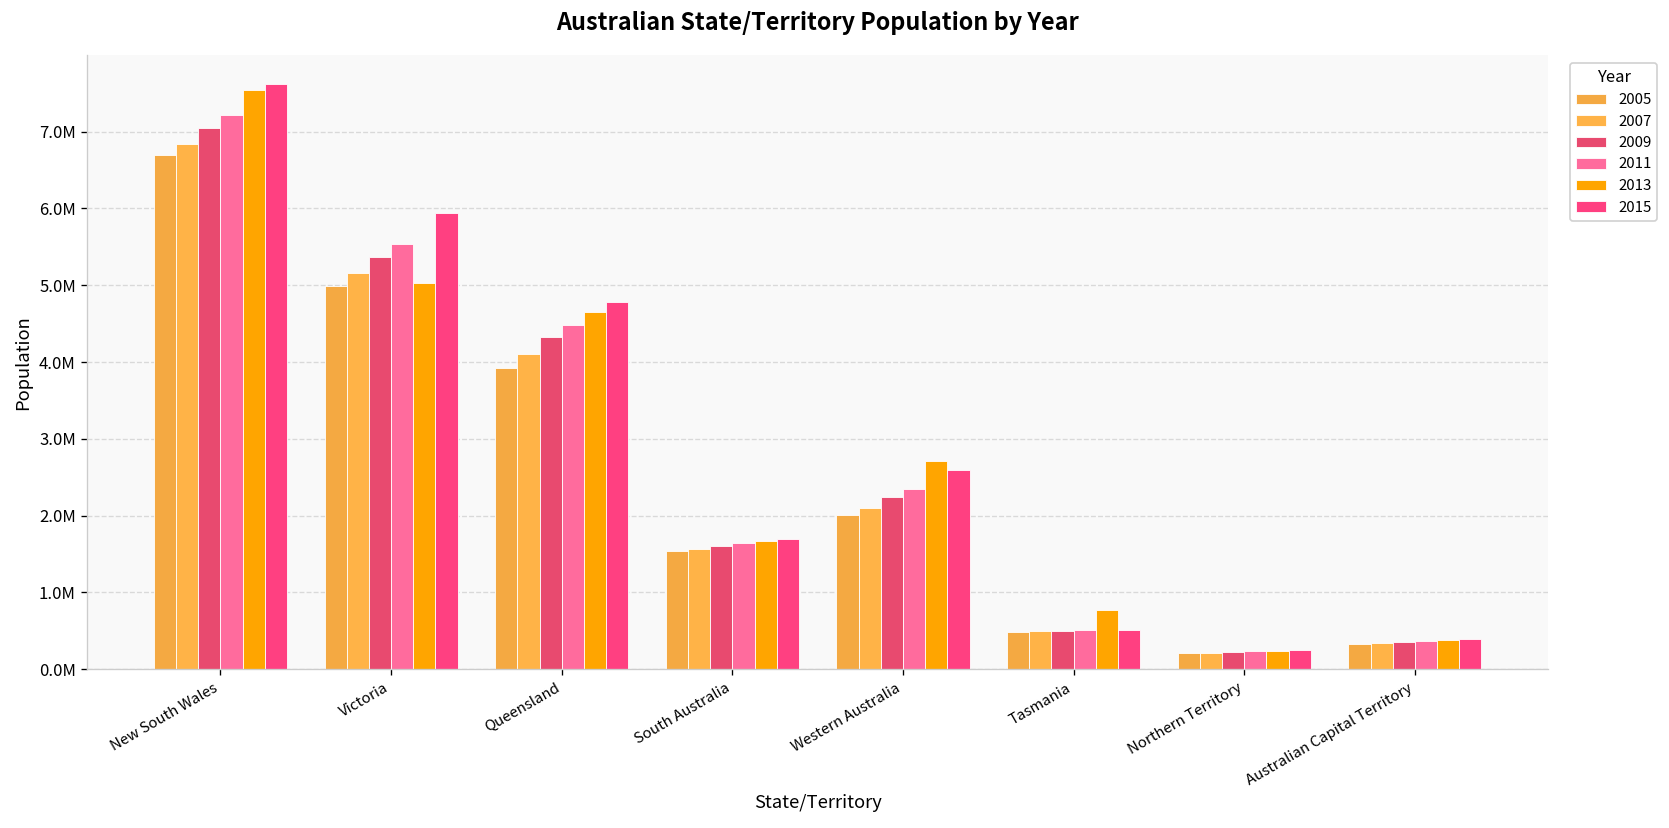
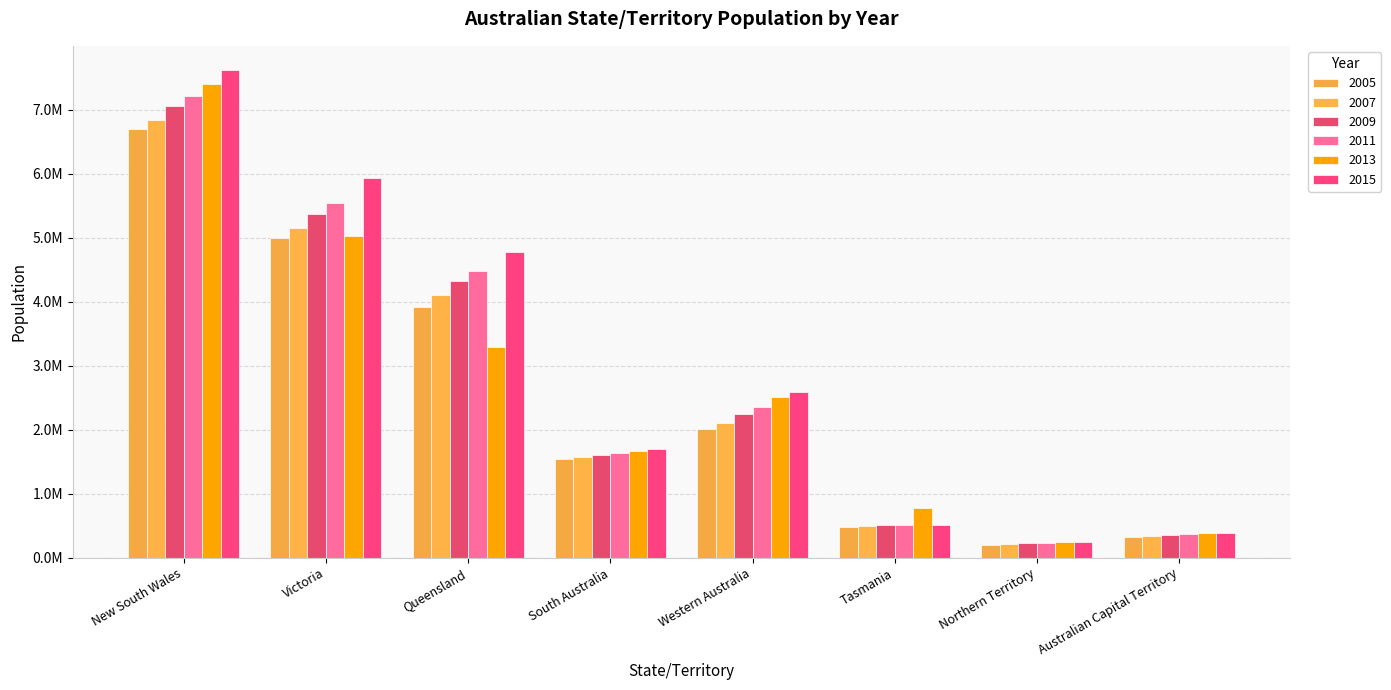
2013, New South Wales: 7500000 -> 7400000
2013, Queensland: 4700000 -> 3300000
2013, Western Australia: 2700000 -> 2500000
